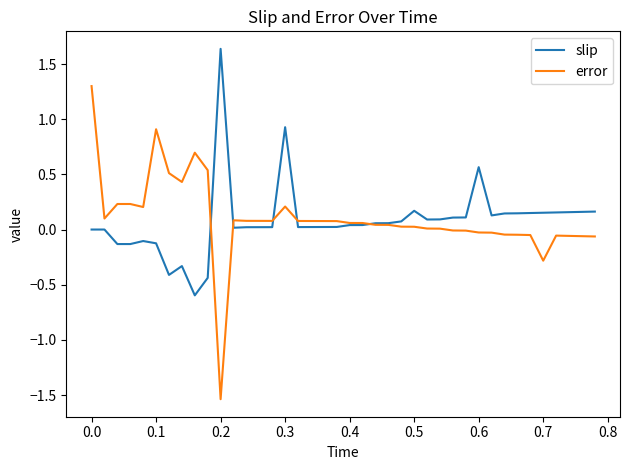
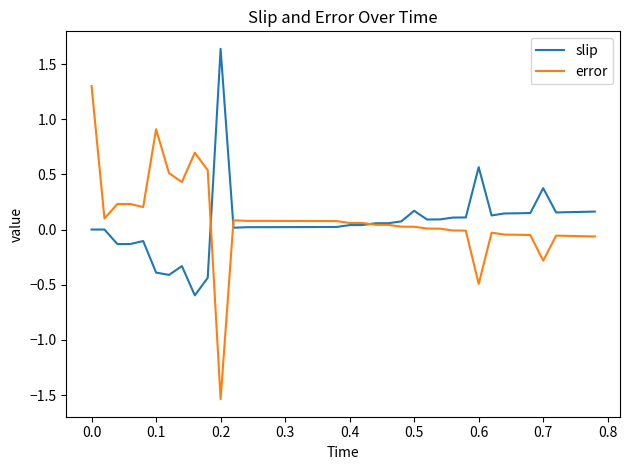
slip, 0.1: -0.12 -> -0.39
slip, 0.3: 0.93 -> 0.02
error, 0.3: 0.21 -> 0.08
error, 0.6: -0.03 -> -0.49
slip, 0.7: 0.15 -> 0.37
